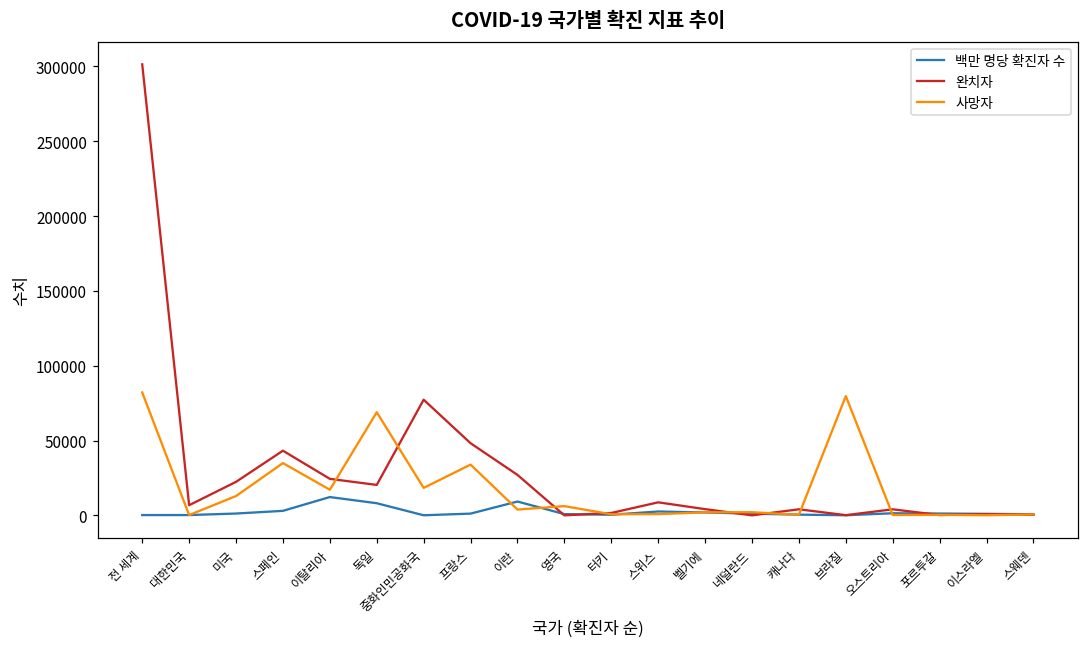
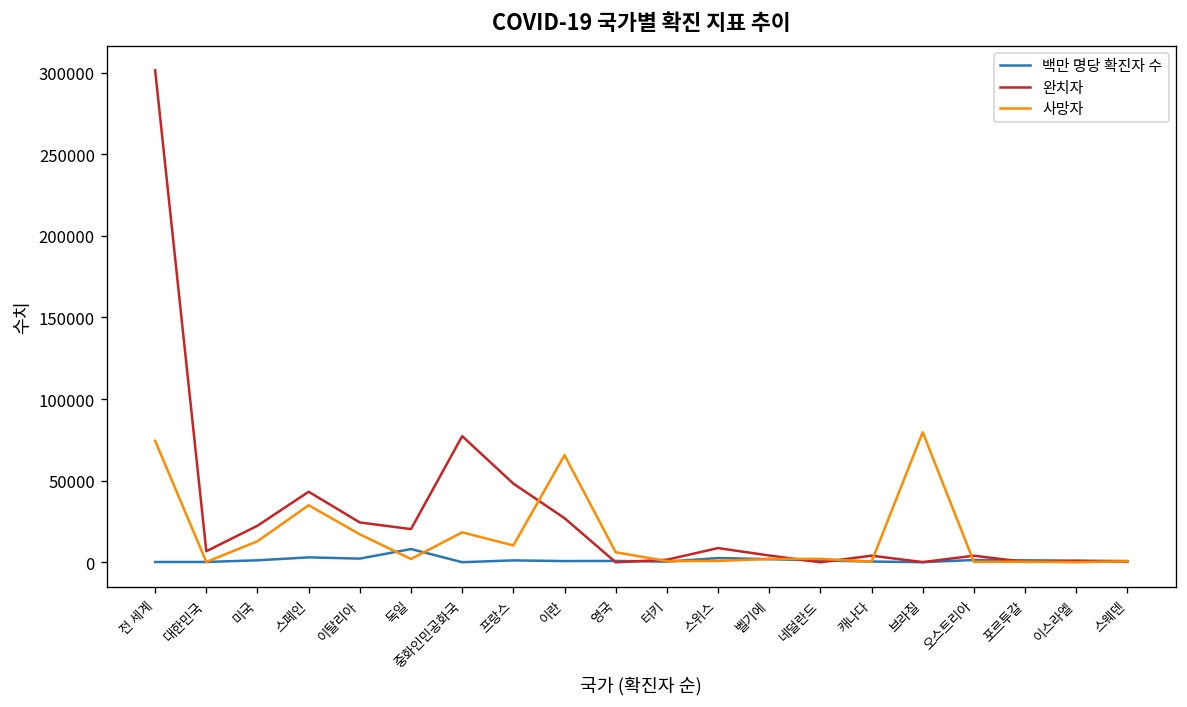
사망자, 전 세계: 82000 -> 74000
백만 명당 확진자 수, 이탈리아: 12000 -> 2000
사망자, 독일: 69000 -> 2000
사망자, 프랑스: 34000 -> 10000
백만 명당 확진자 수, 이란: 9000 -> 1000
사망자, 이란: 4000 -> 66000
